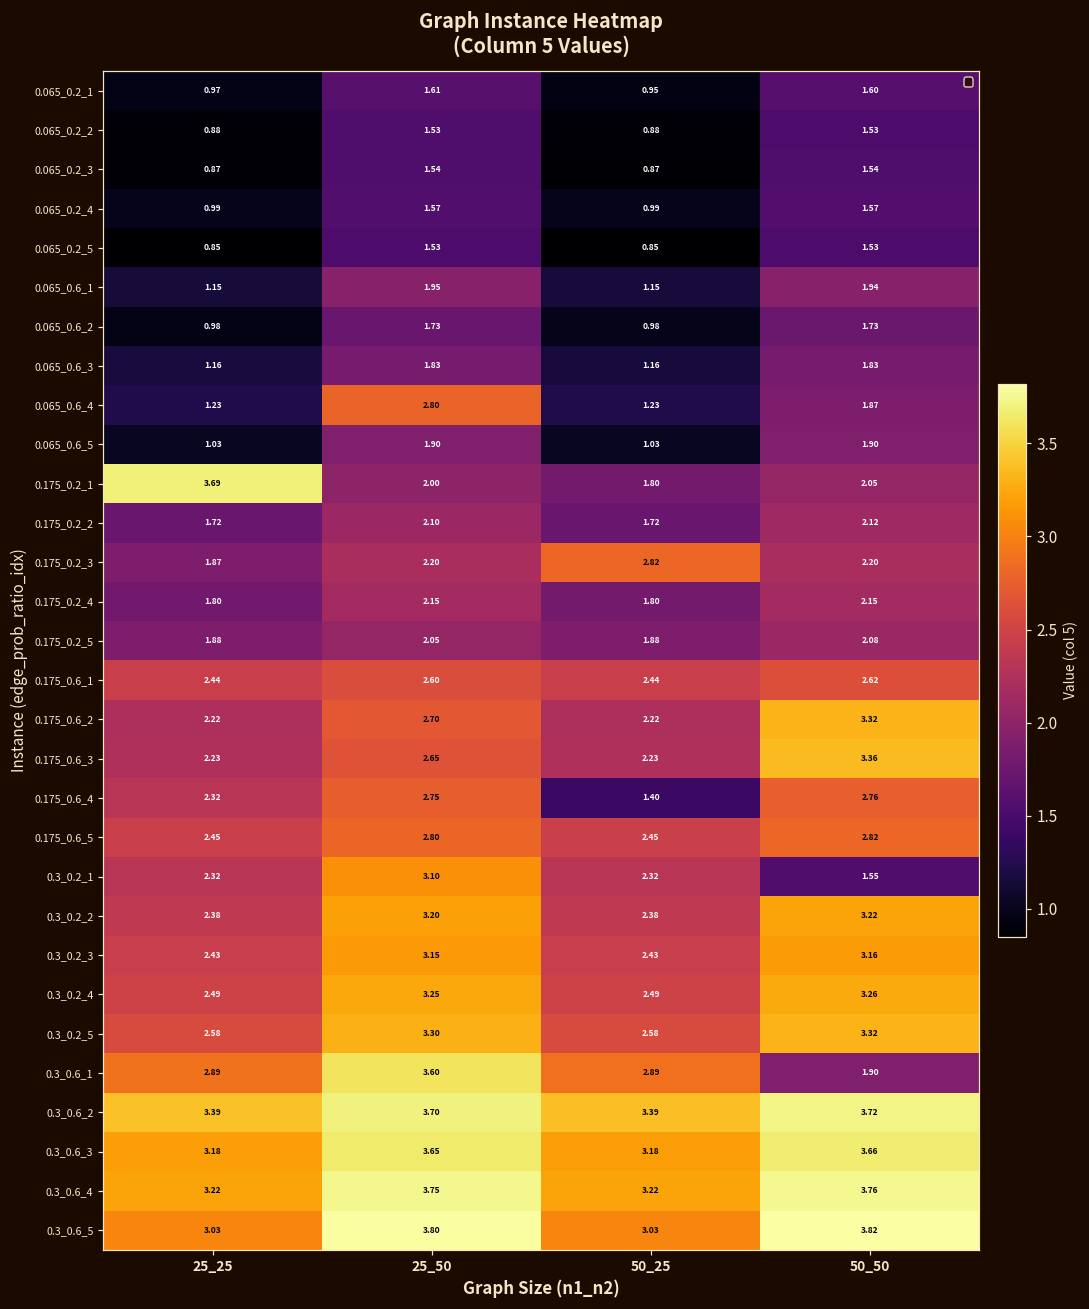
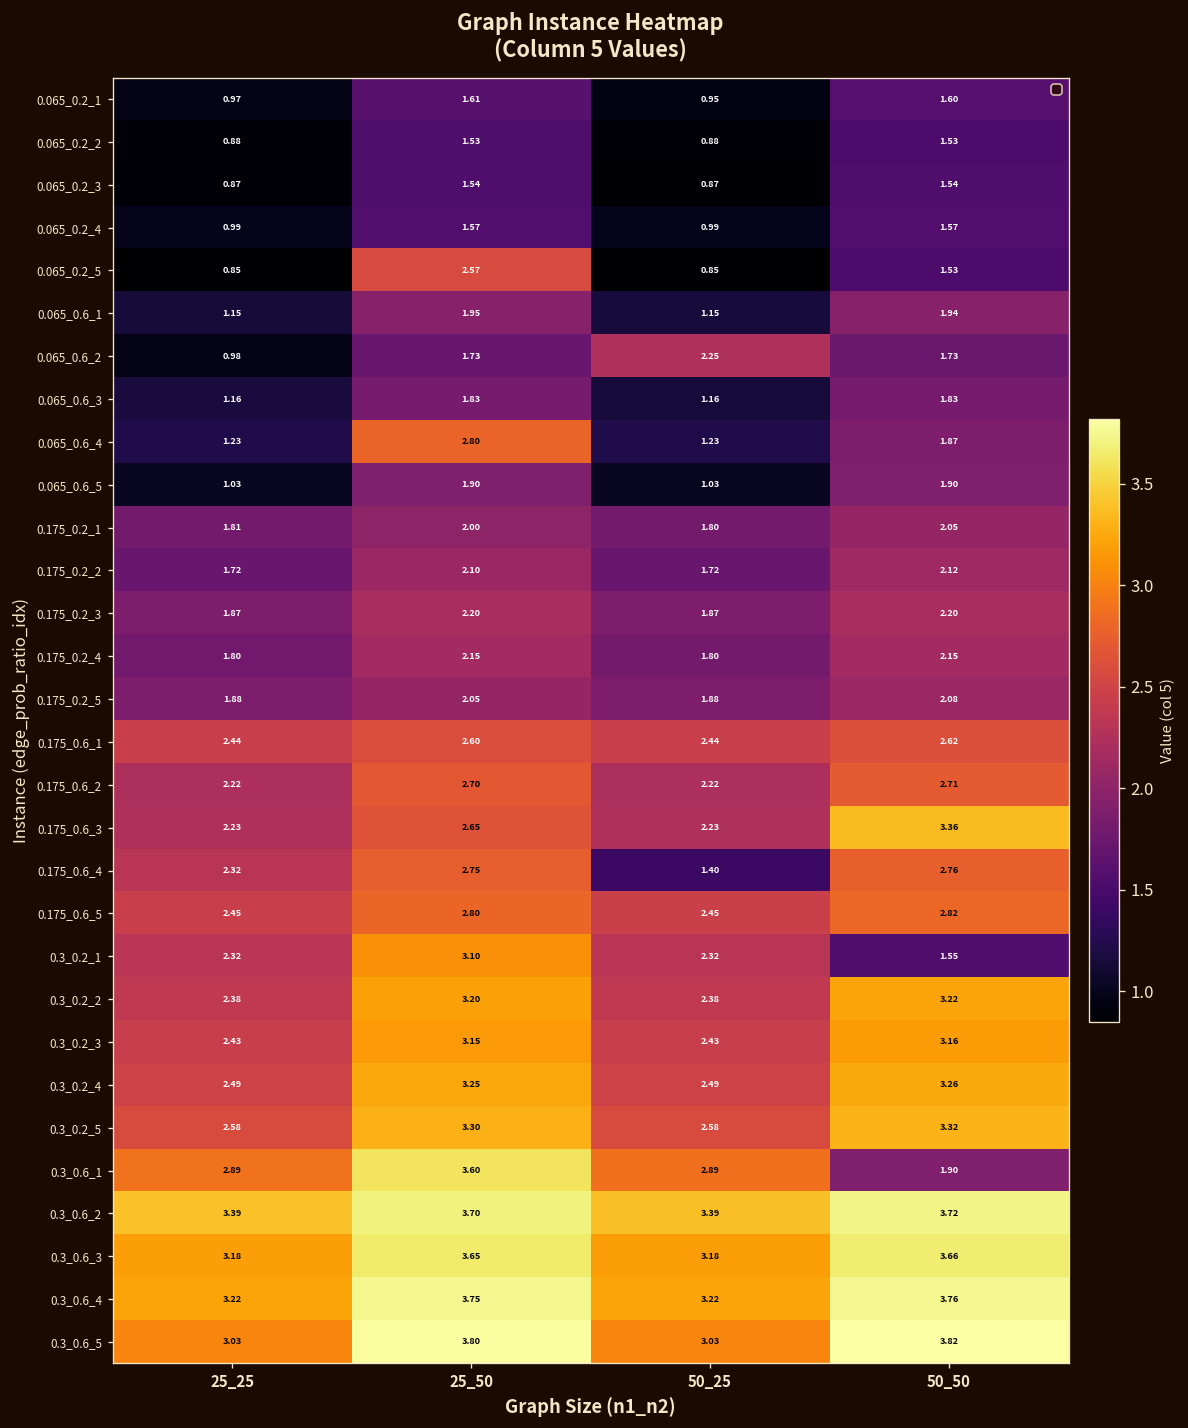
0.065_0.2_5, 25_50: 1.53 -> 2.57
0.065_0.6_2, 50_25: 0.98 -> 2.25
0.175_0.2_1, 25_25: 3.69 -> 1.81
0.175_0.2_3, 50_25: 2.82 -> 1.87
0.175_0.6_2, 50_50: 3.32 -> 2.71
